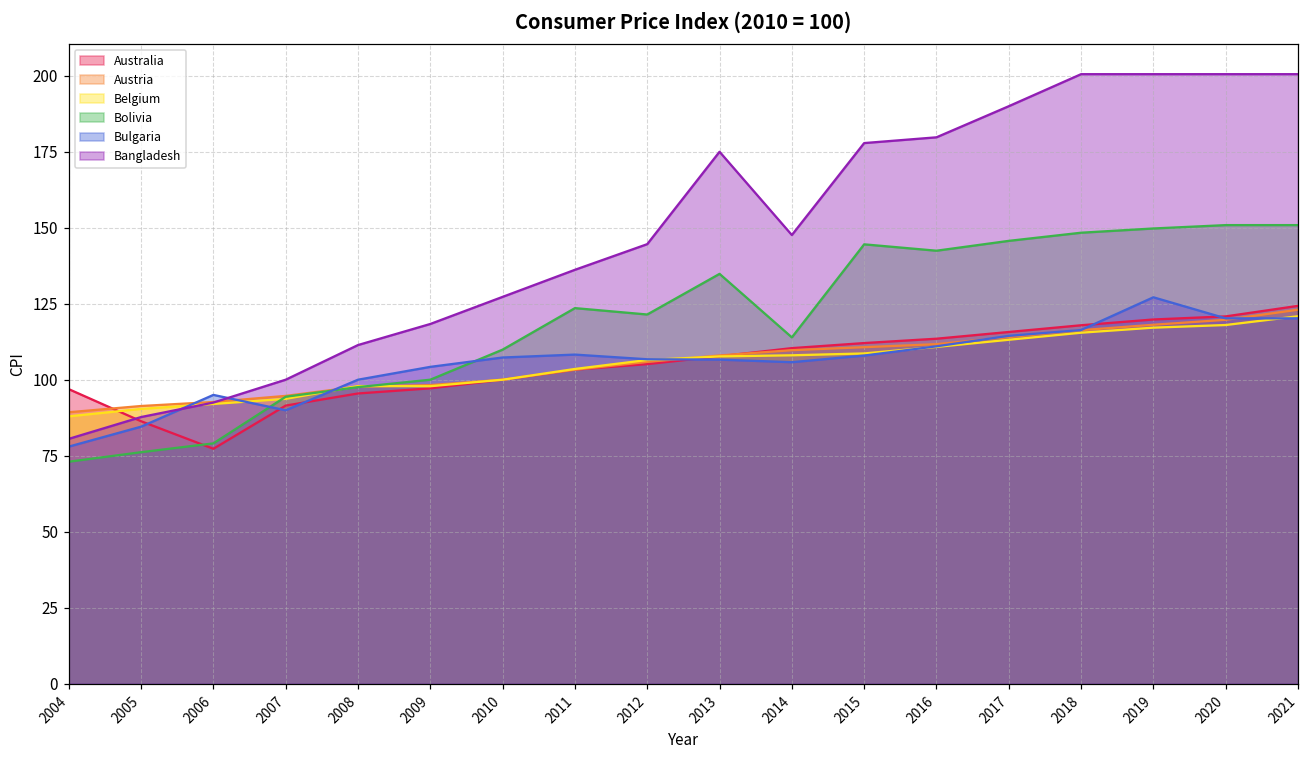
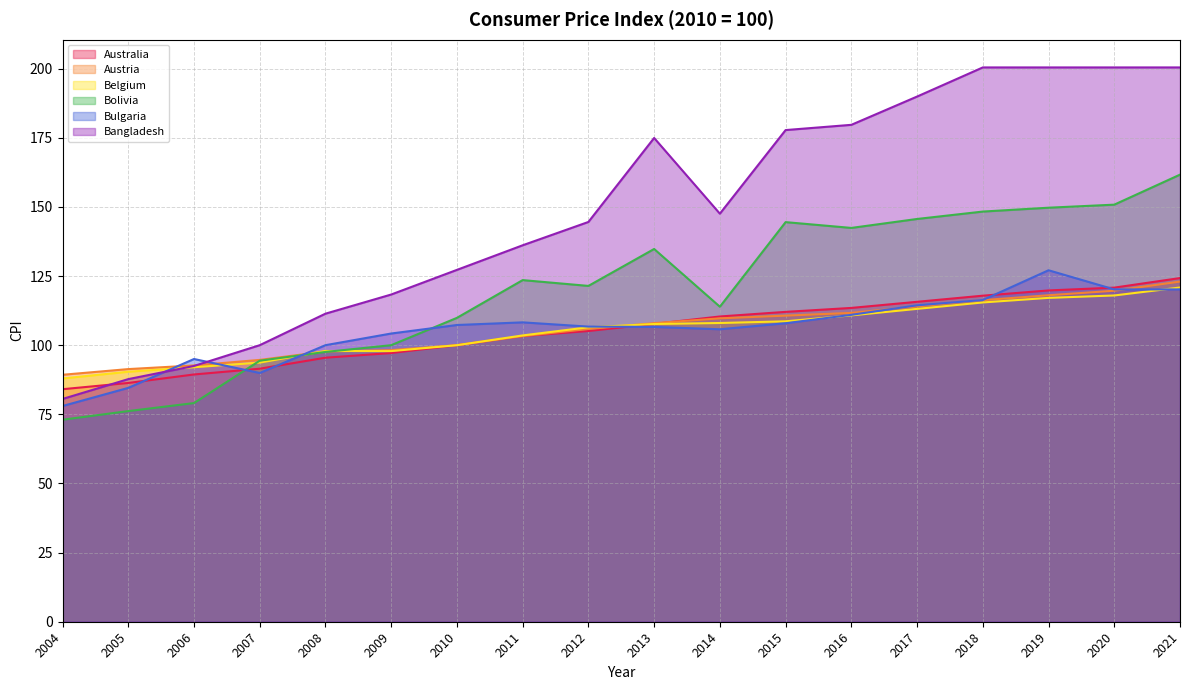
Australia, 2004: 97 -> 84
Australia, 2006: 77 -> 89
Bolivia, 2021: 151 -> 162
